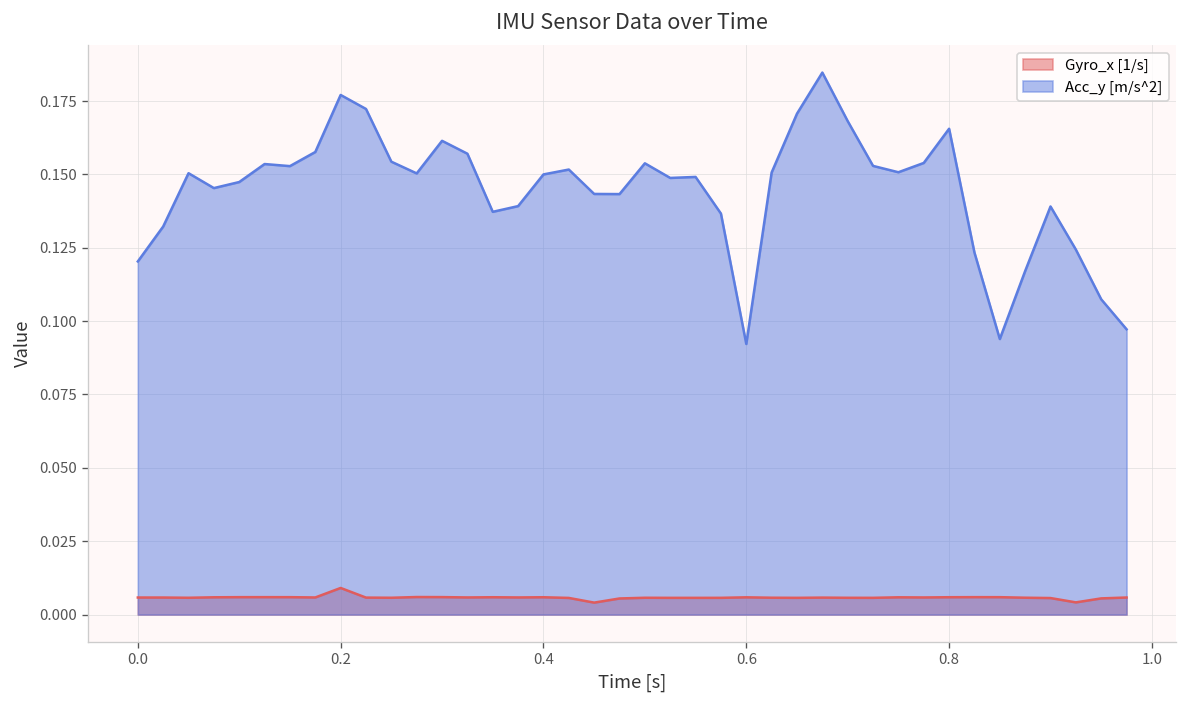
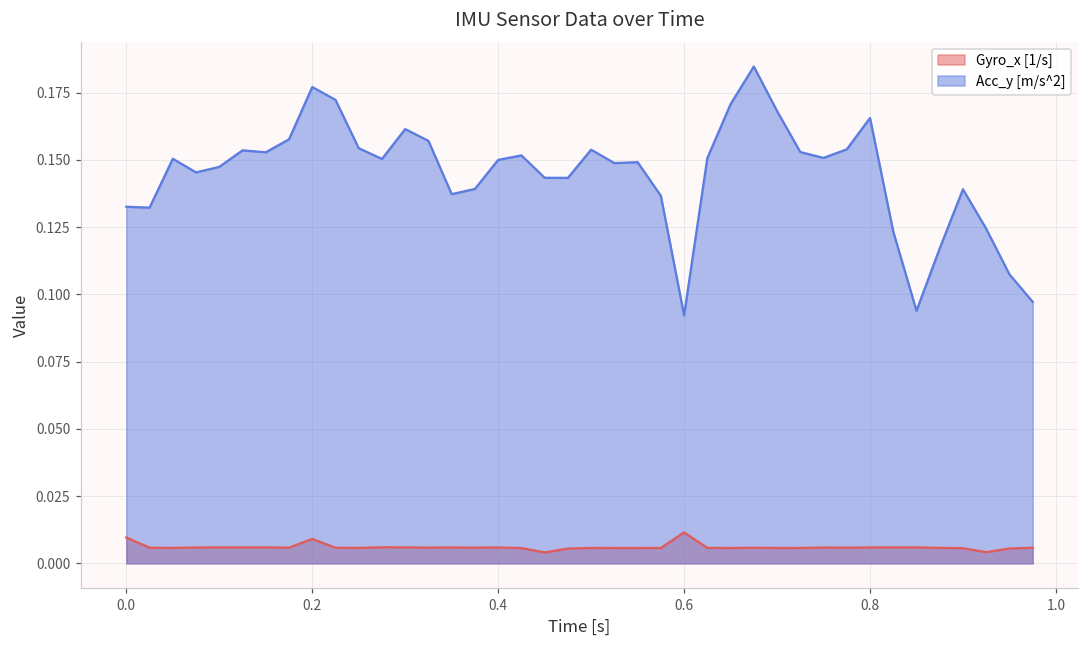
Gyro_x [1/s], 0.0: 0.006 -> 0.010
Acc_y [m/s^2], 0.0: 0.120 -> 0.133
Gyro_x [1/s], 0.6: 0.006 -> 0.012
